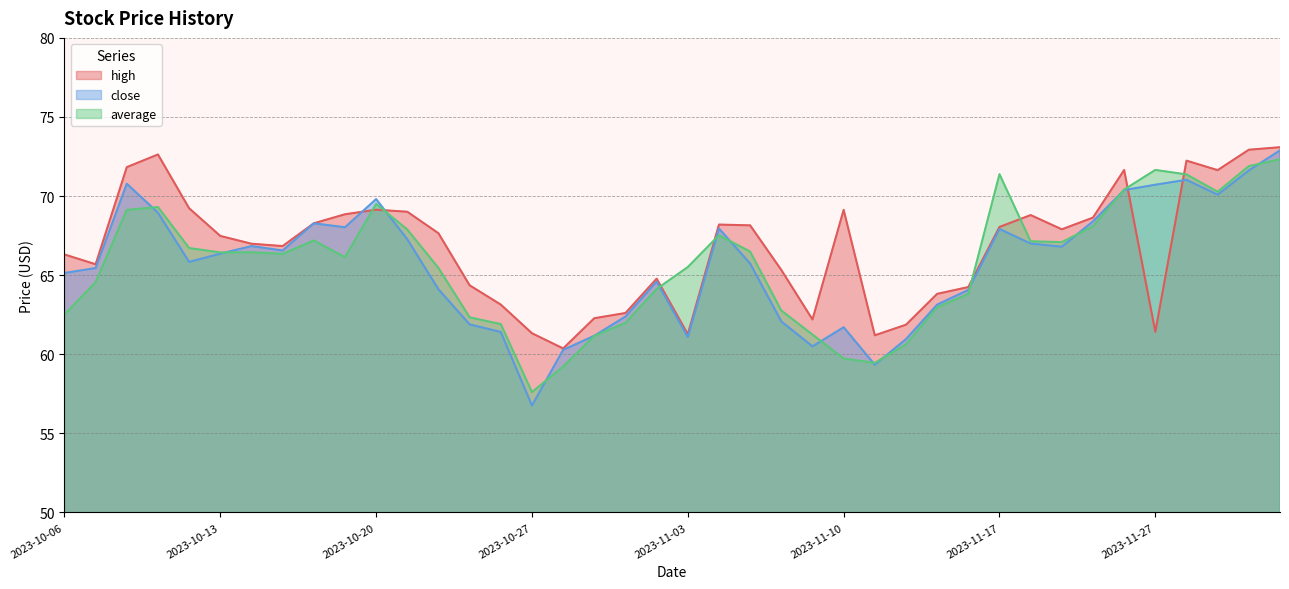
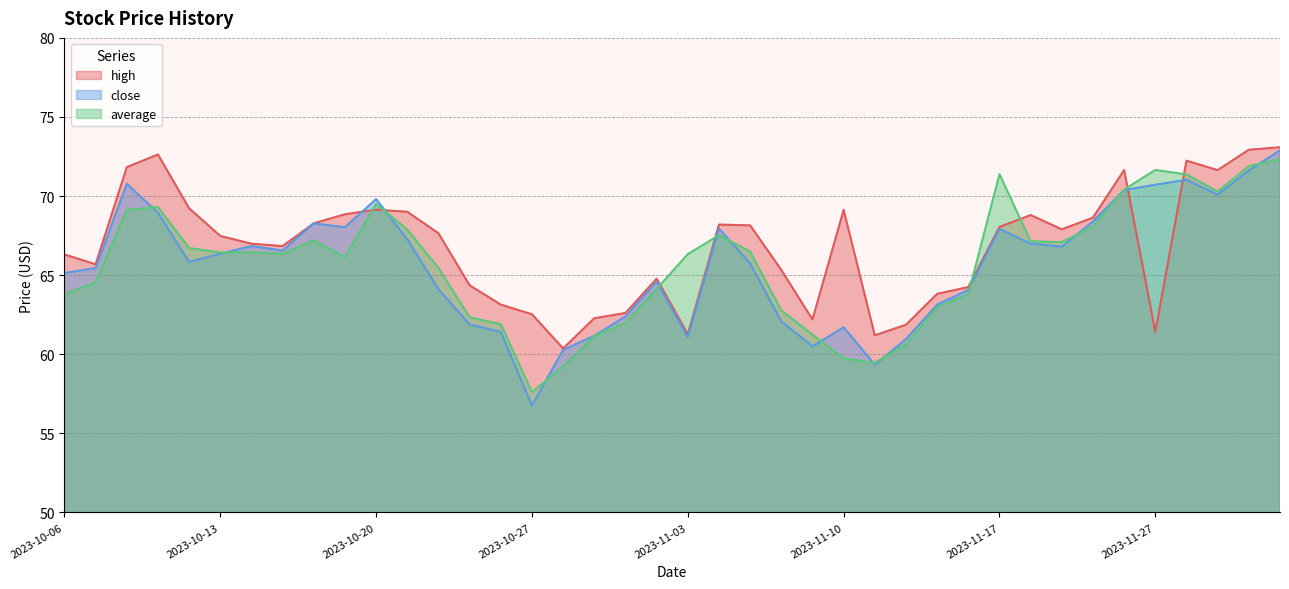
average, 2023-10-06: 62.5 -> 63.8
high, 2023-10-27: 61.3 -> 62.5
average, 2023-11-03: 65.5 -> 66.3
